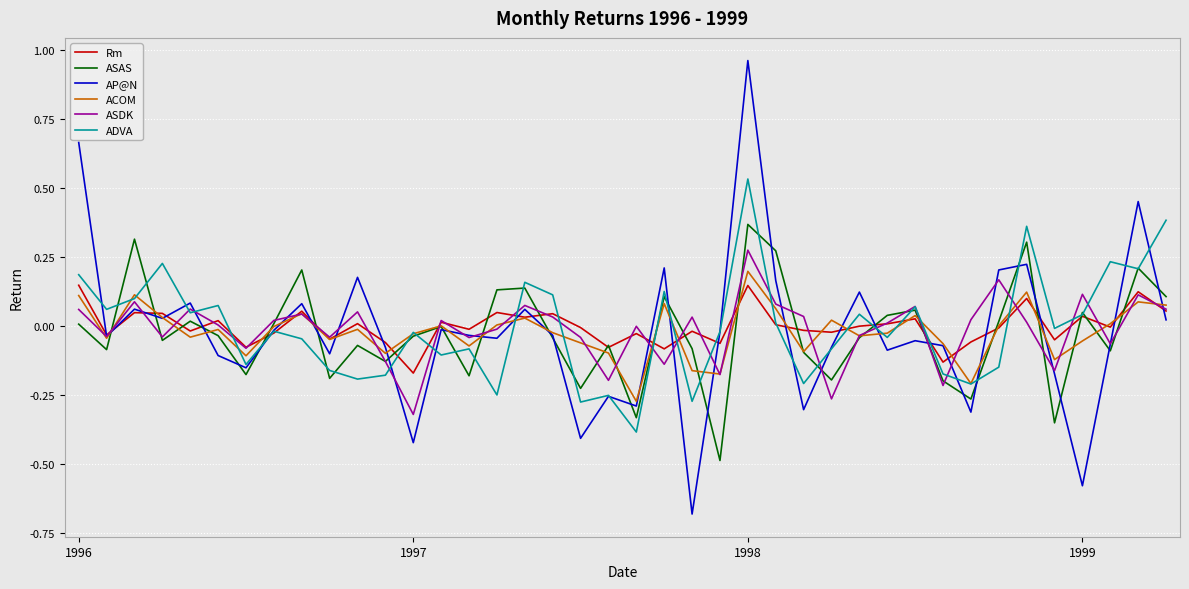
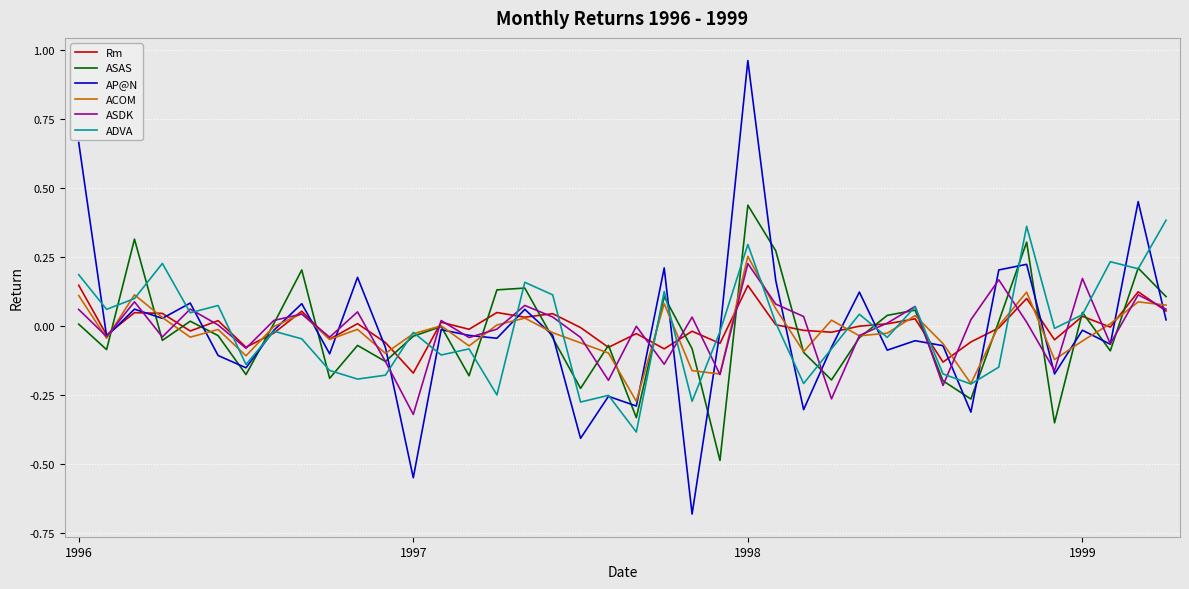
AP@N, 1997: -0.42 -> -0.55
ASAS, 1998: 0.37 -> 0.44
ACOM, 1998: 0.20 -> 0.25
ASDK, 1998: 0.27 -> 0.23
ADVA, 1998: 0.53 -> 0.29
AP@N, 1999: -0.58 -> -0.02
ASDK, 1999: 0.11 -> 0.17
